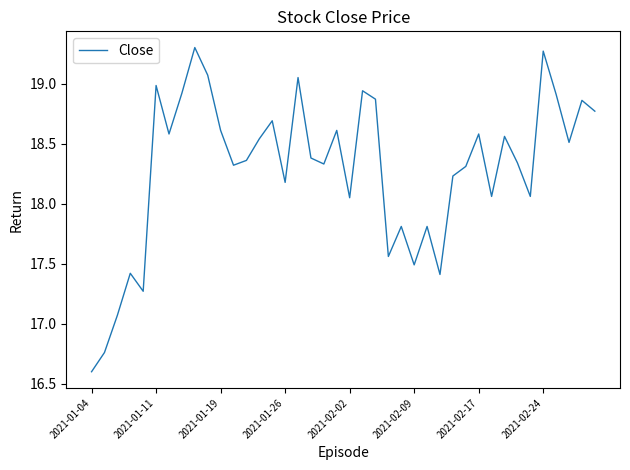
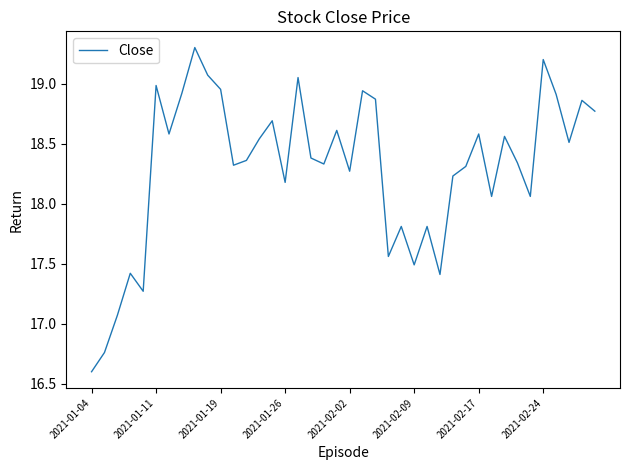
2021-01-19: 18.61 -> 18.95
2021-02-02: 18.05 -> 18.27
2021-02-24: 19.27 -> 19.20
